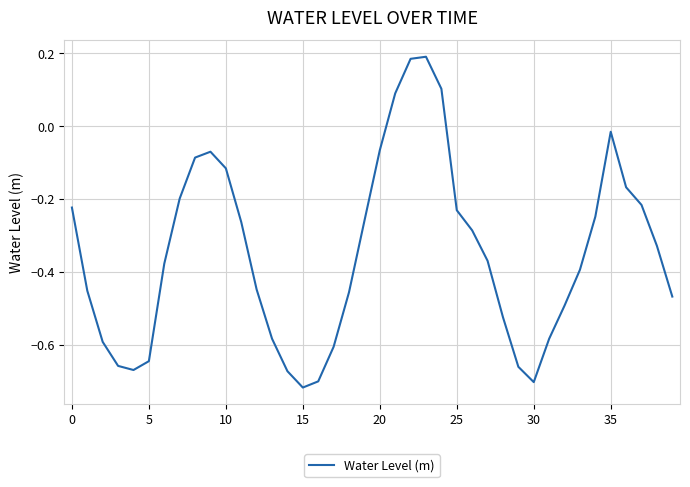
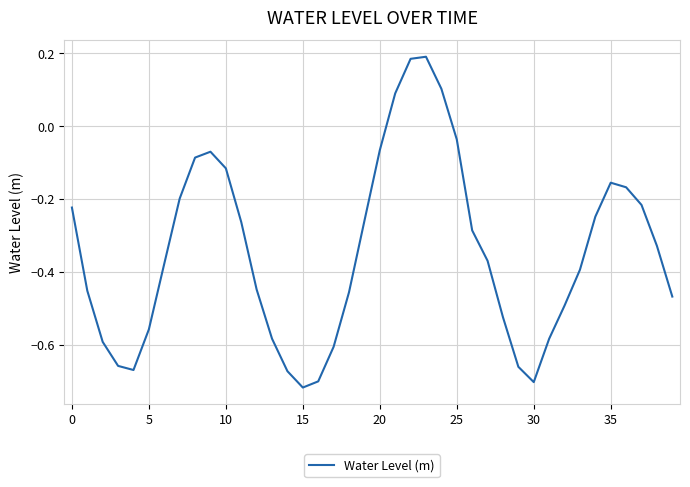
5: -0.64 -> -0.56
25: -0.23 -> -0.04
35: -0.02 -> -0.16
